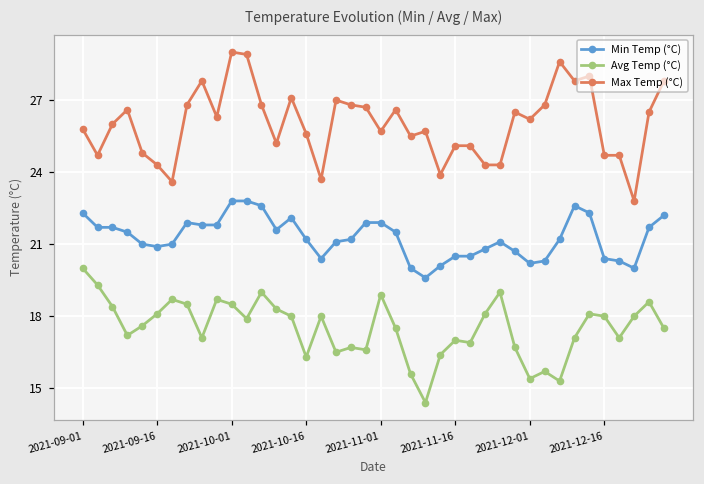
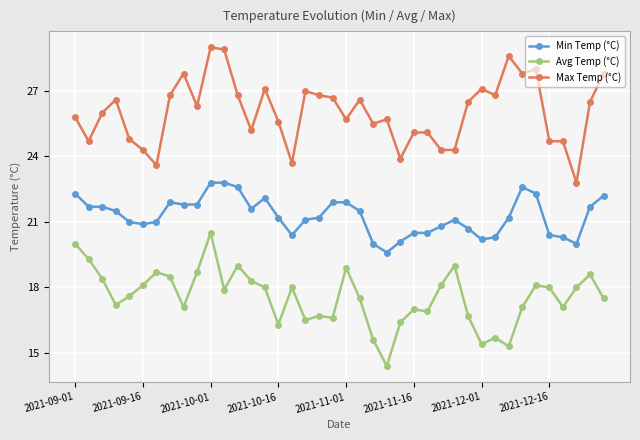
Avg Temp (°C), 2021-10-01: 18.5 -> 20.5
Max Temp (°C), 2021-12-01: 26.2 -> 27.1
